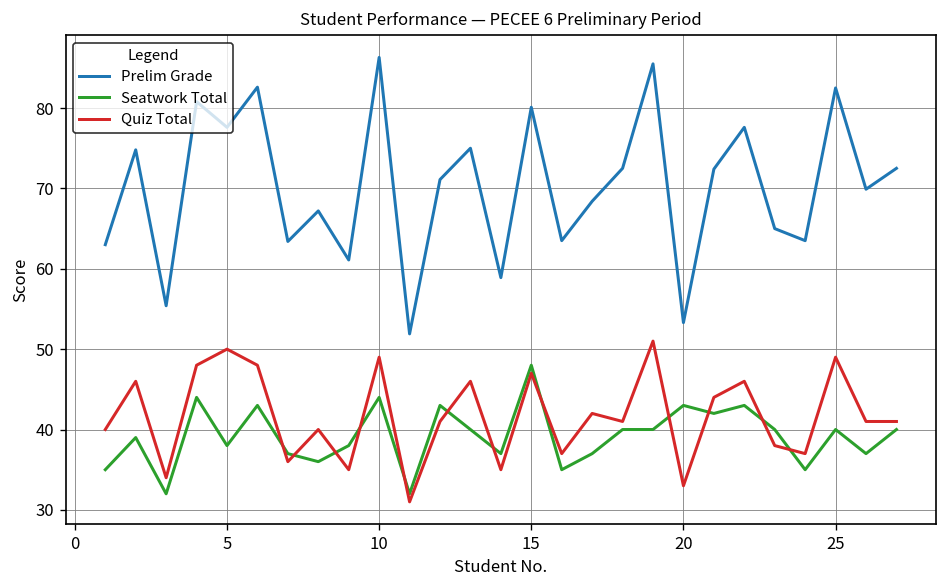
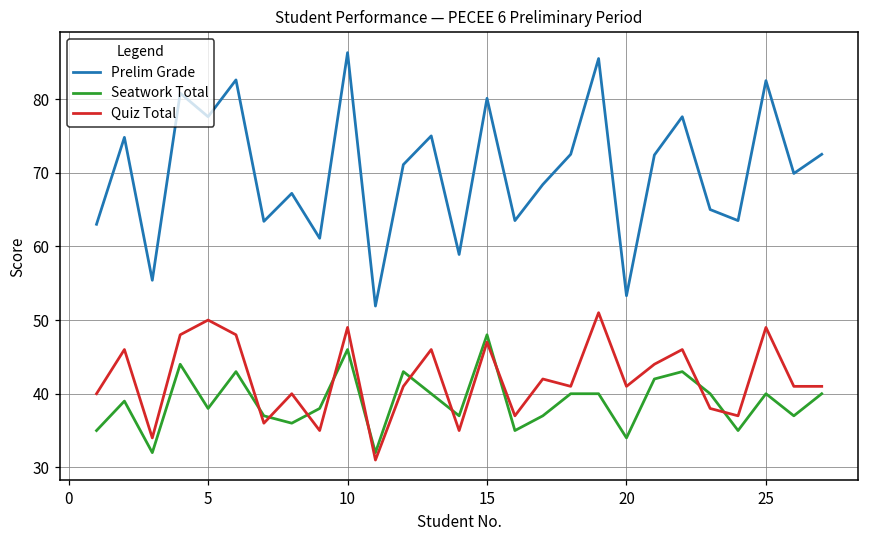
Seatwork Total, 10: 44 -> 46
Seatwork Total, 20: 43 -> 34
Quiz Total, 20: 33 -> 41
